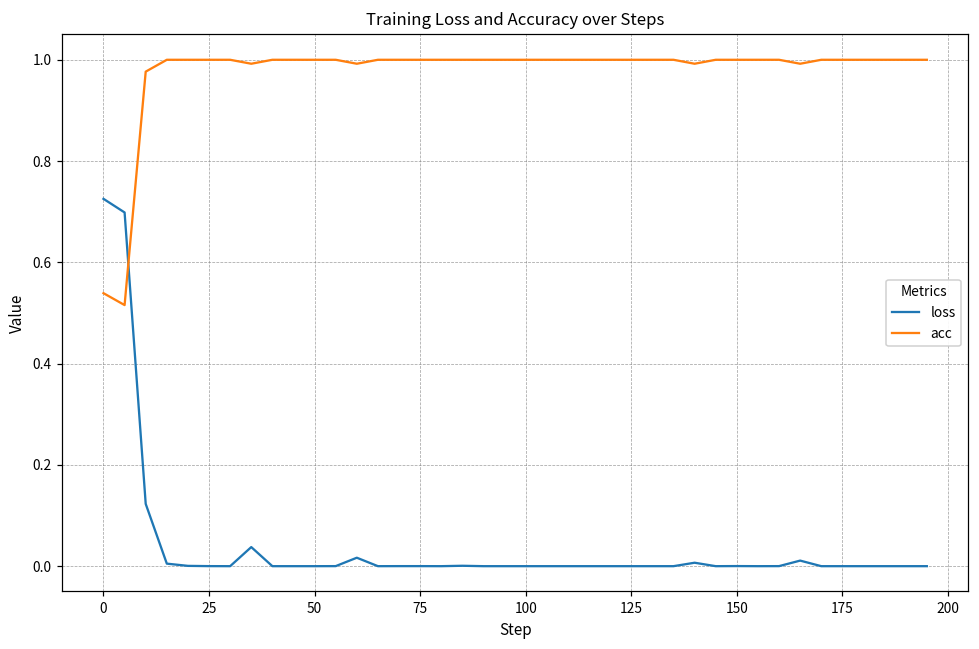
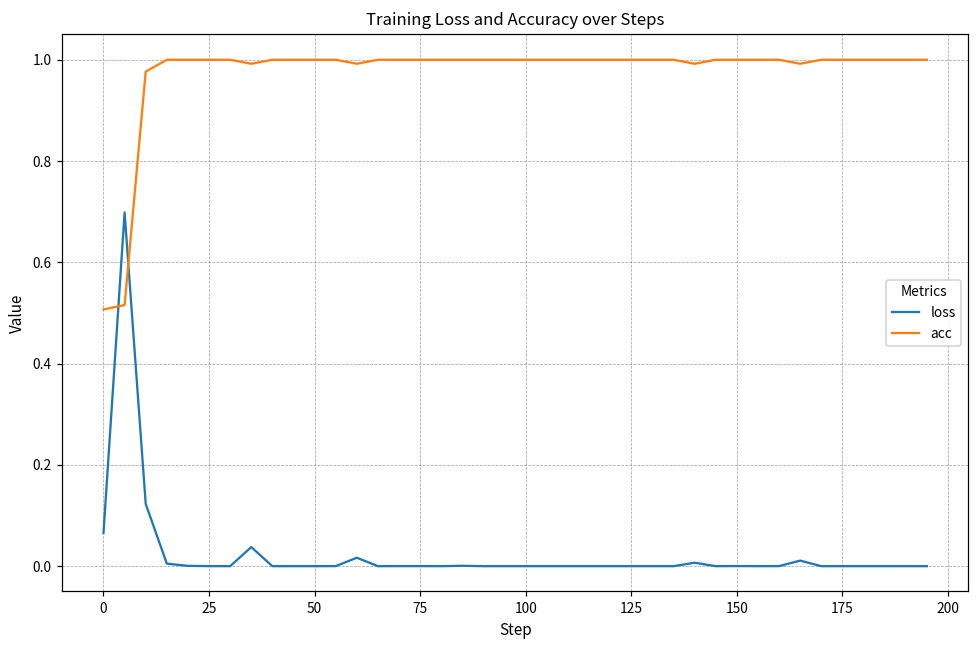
loss, 0: 0.73 -> 0.07
acc, 0: 0.54 -> 0.51
